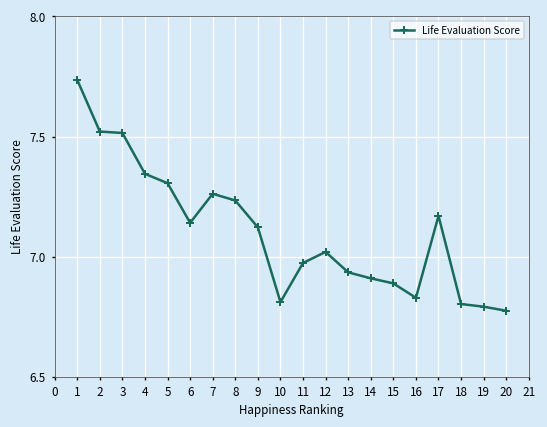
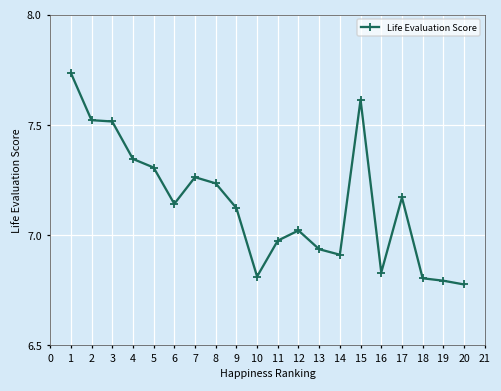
15: 6.89 -> 7.61
